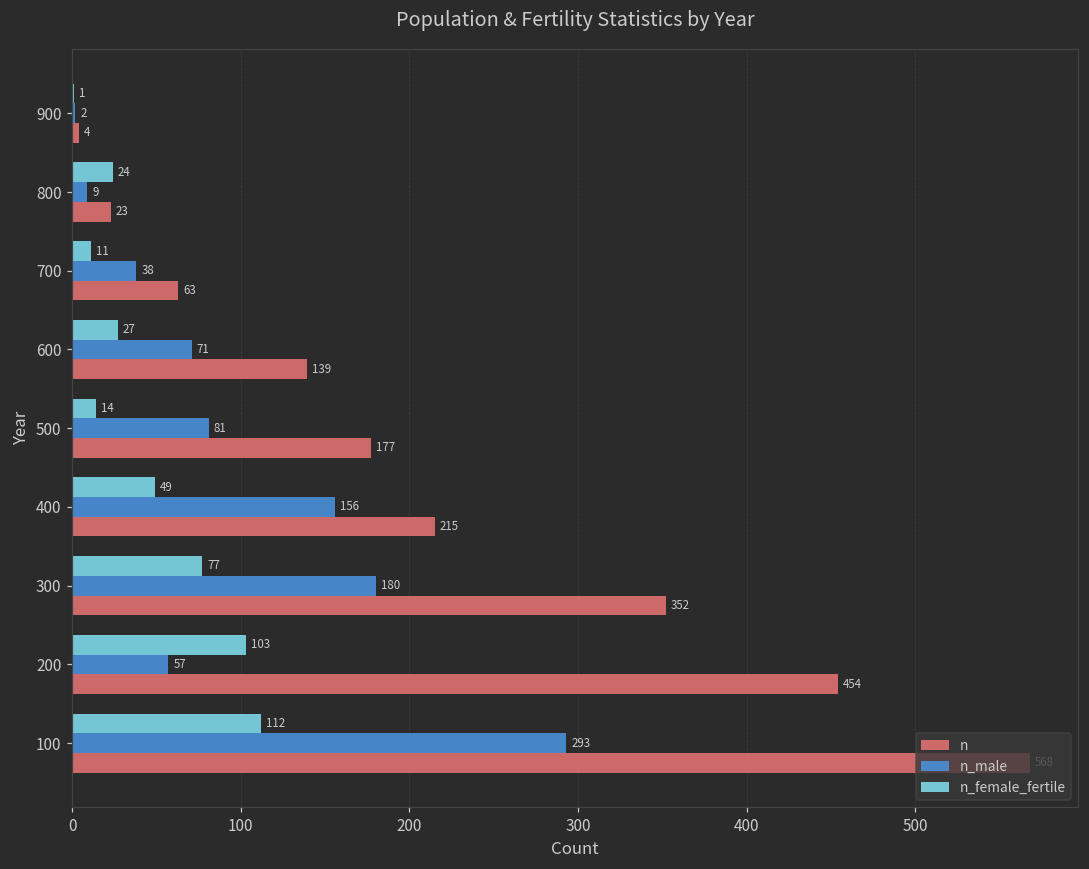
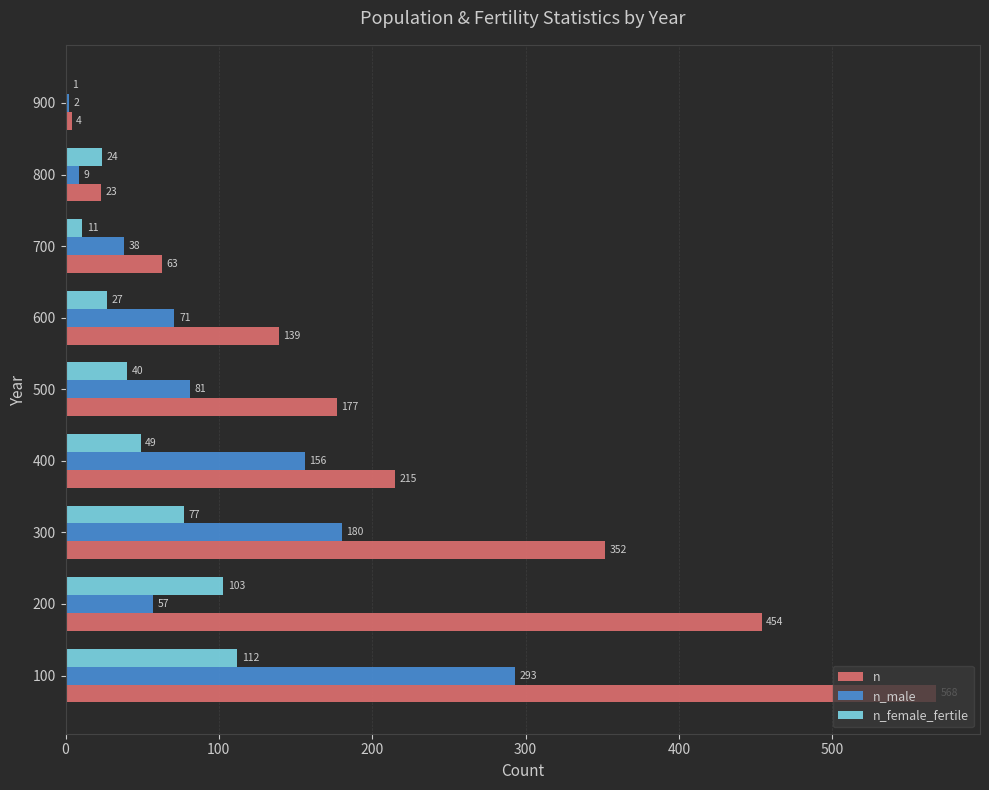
n_female_fertile, 500: 14 -> 40
